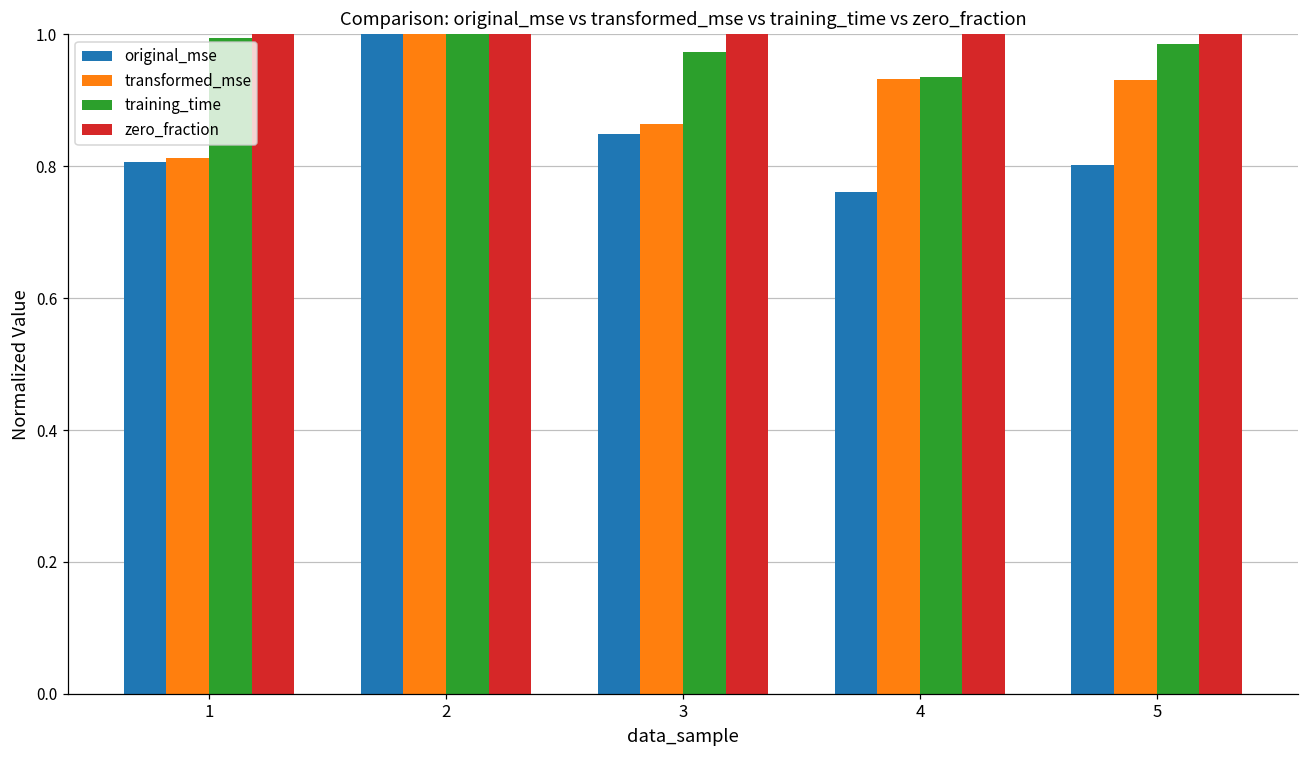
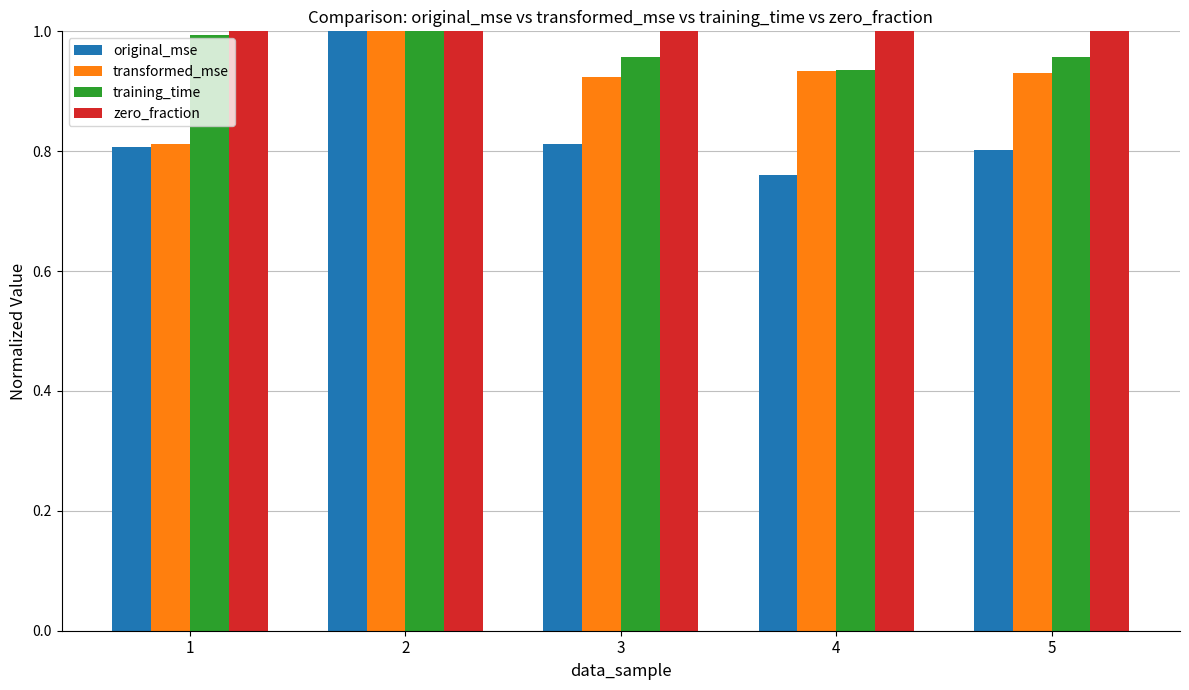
original_mse, 3: 0.85 -> 0.81
transformed_mse, 3: 0.86 -> 0.92
training_time, 3: 0.97 -> 0.96
training_time, 5: 0.99 -> 0.96
